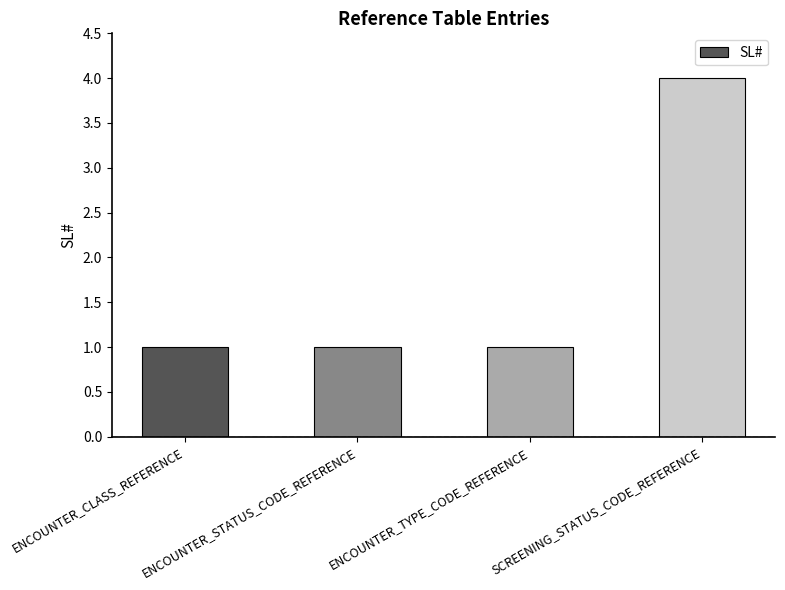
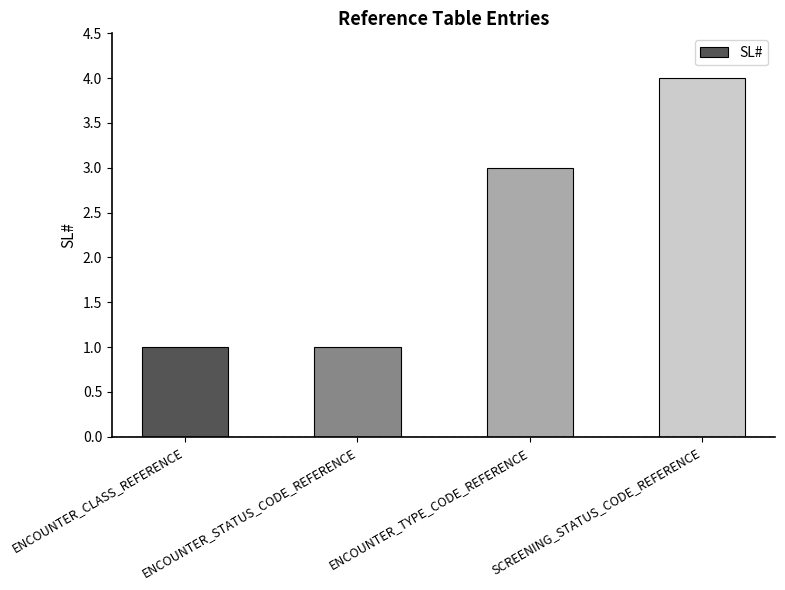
ENCOUNTER_TYPE_CODE_REFERENCE: 1 -> 3
